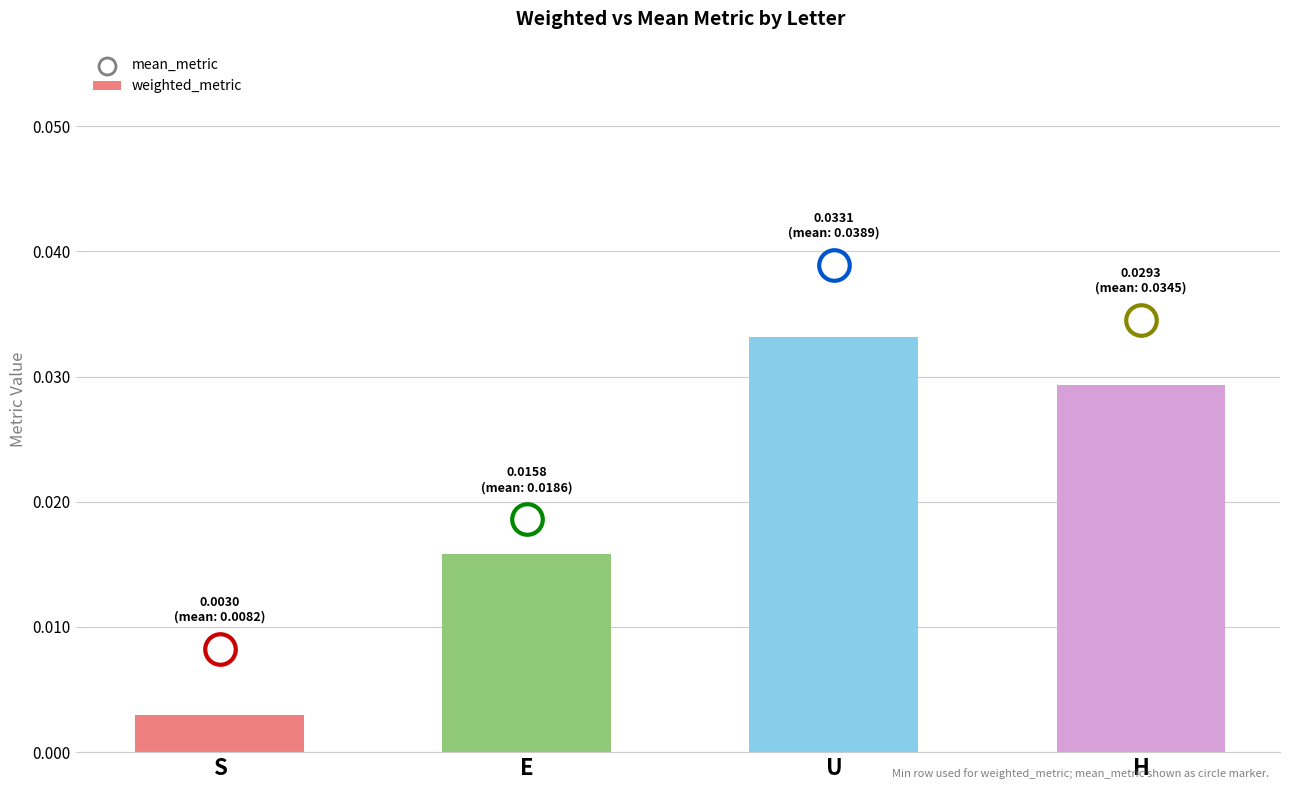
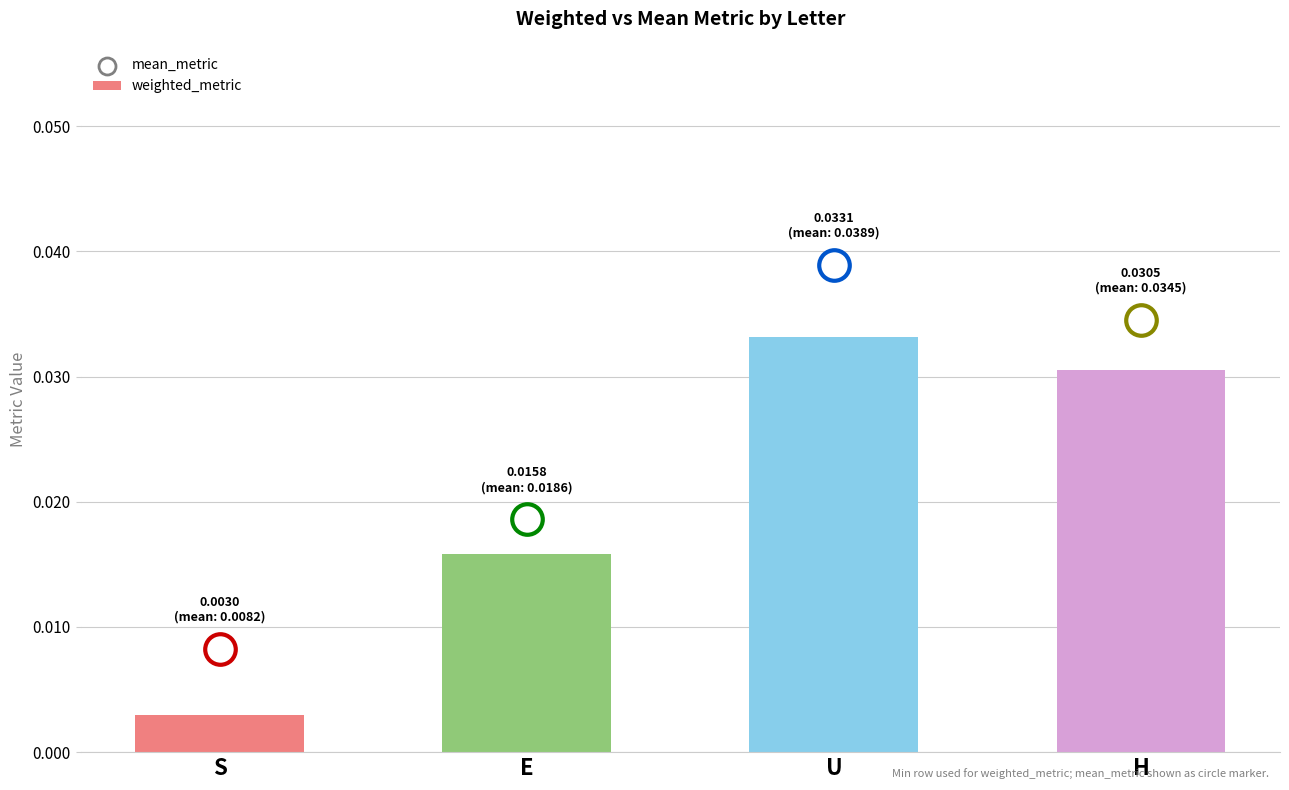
weighted_metric, H: 0.0293 -> 0.0305
